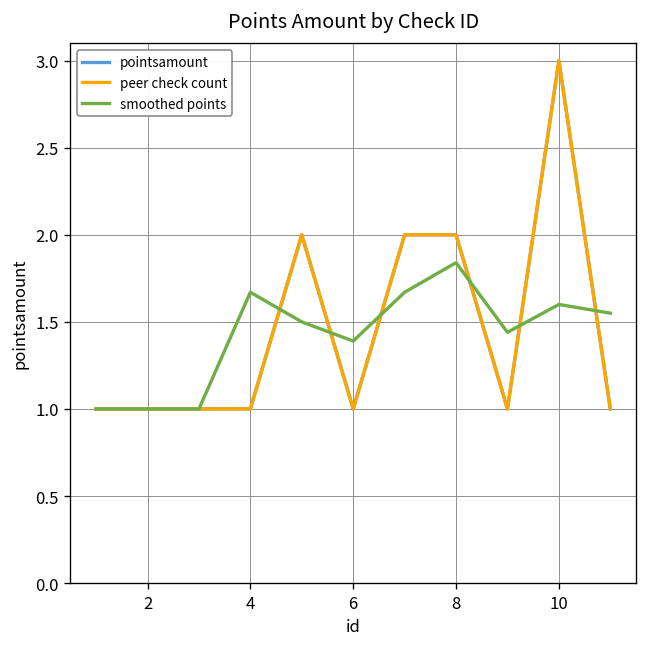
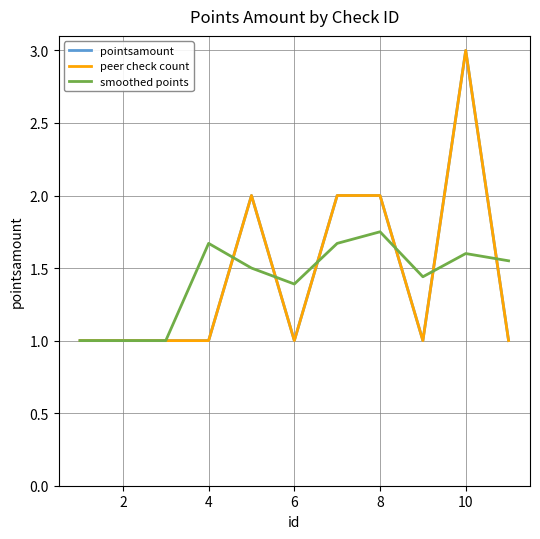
smoothed points, 8: 1.84 -> 1.75
